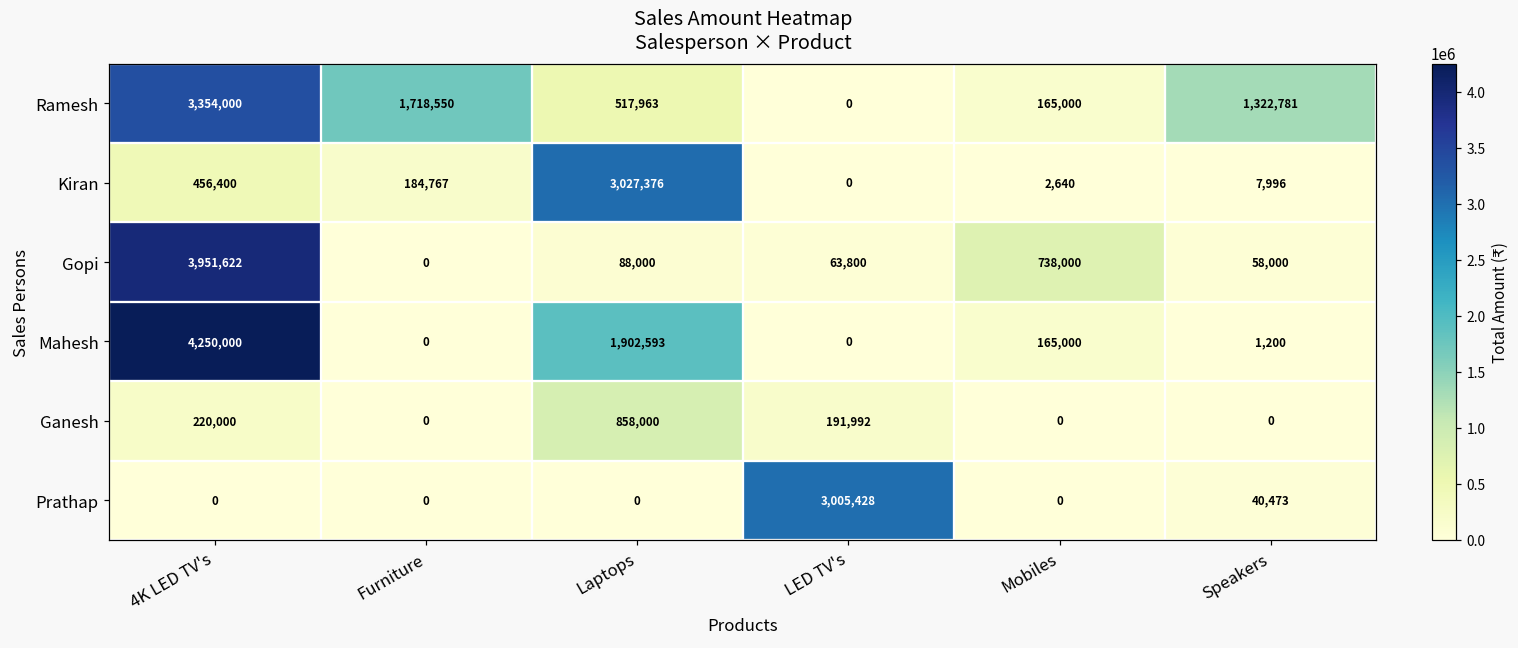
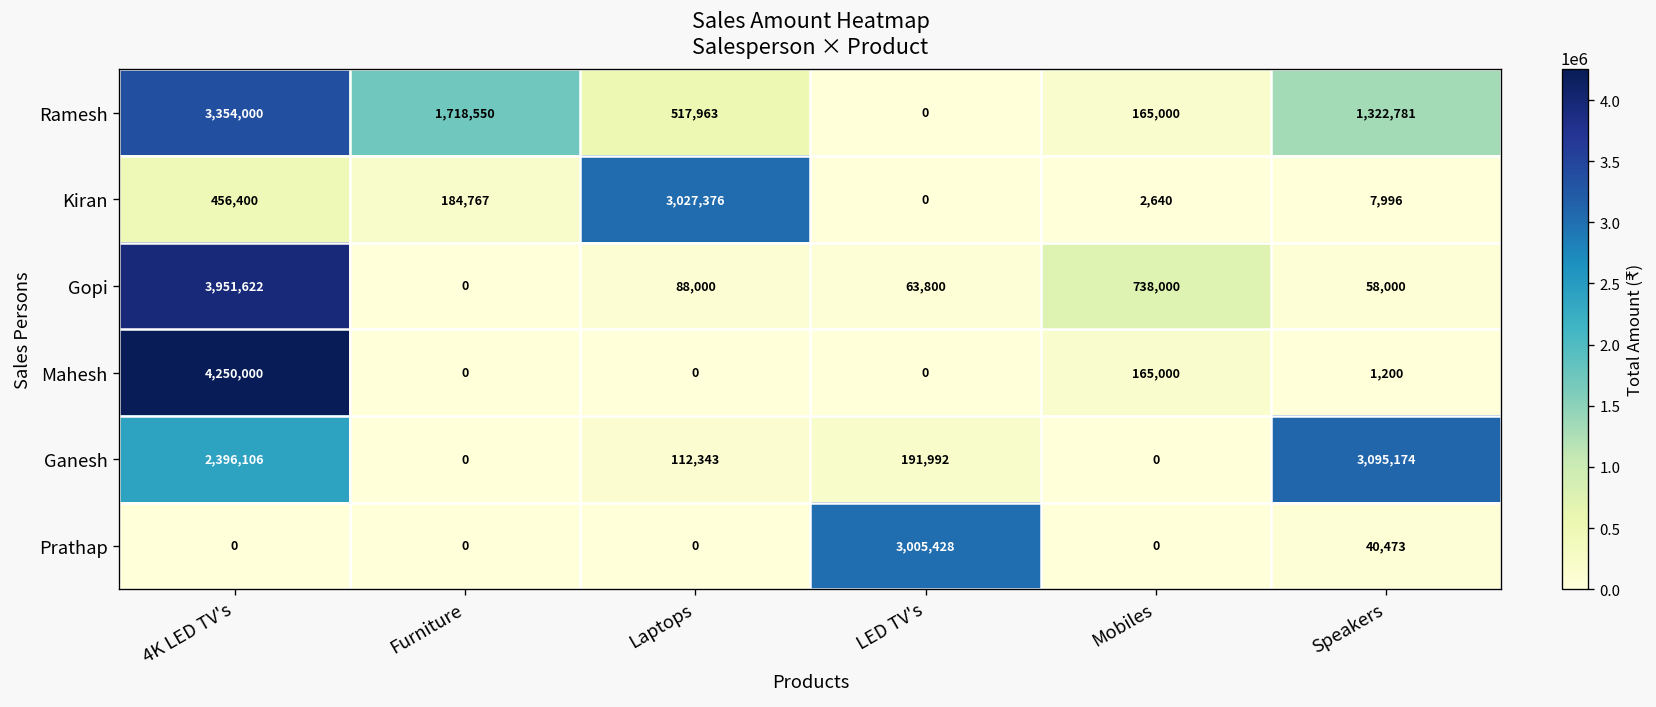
Mahesh, Laptops: 1,902,593 -> 0
Ganesh, 4K LED TV's: 220,000 -> 2,396,106
Ganesh, Laptops: 858,000 -> 112,343
Ganesh, Speakers: 0 -> 3,095,174
